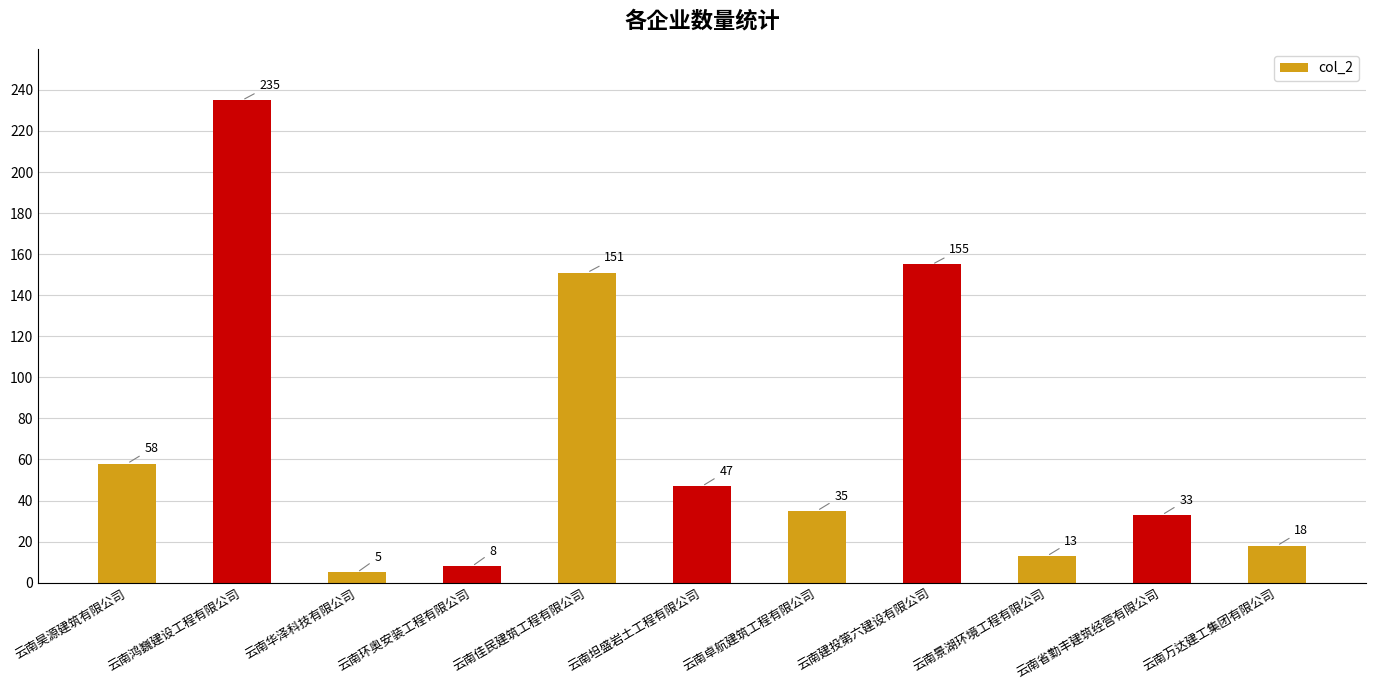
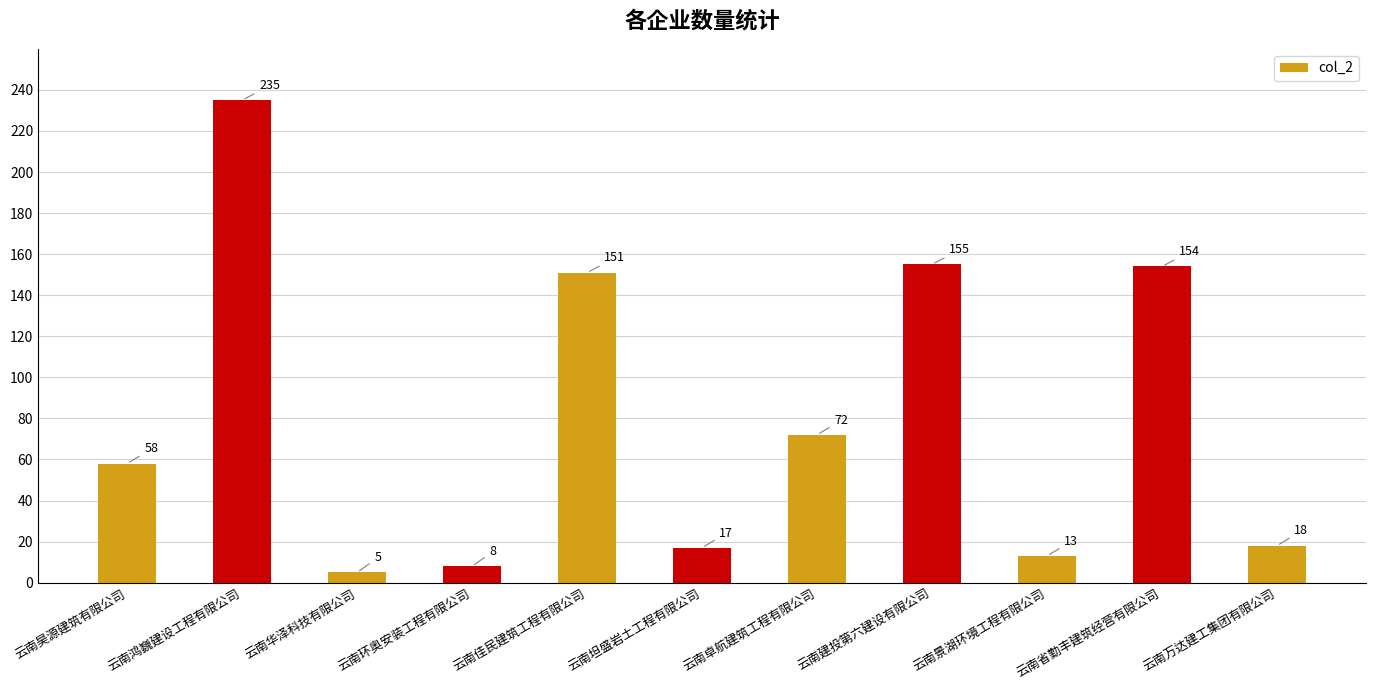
云南坦盛岩土工程有限公司: 47 -> 17
云南卓航建筑工程有限公司: 35 -> 72
云南省勤丰建筑经营有限公司: 33 -> 154
